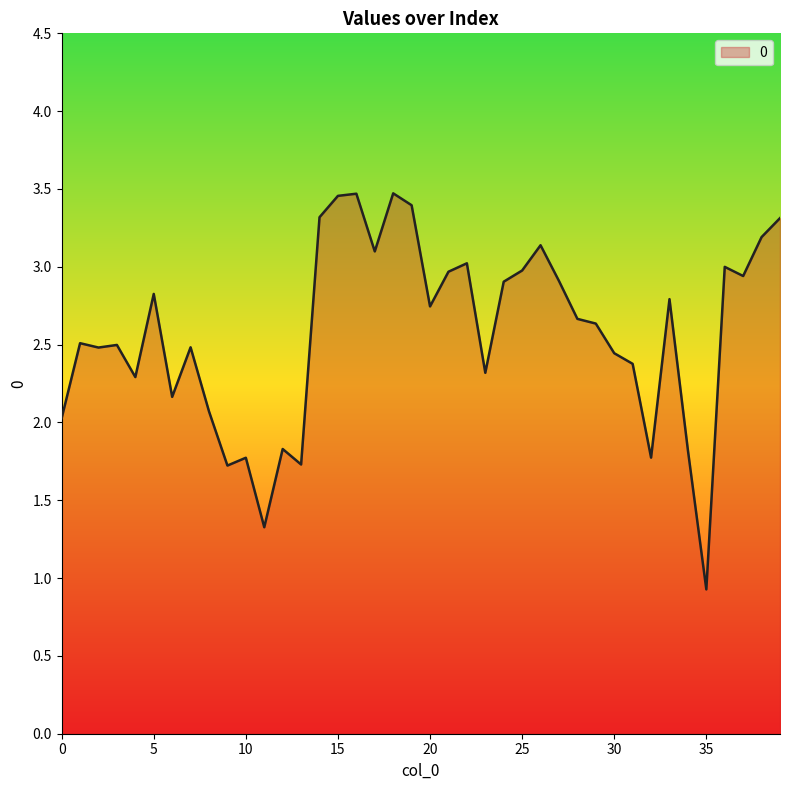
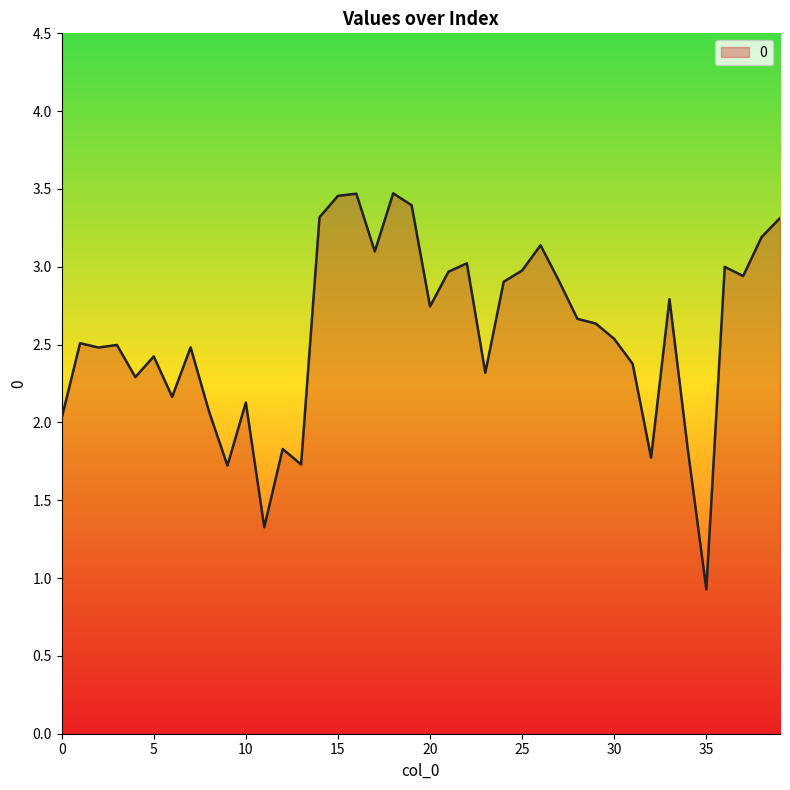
5: 2.83 -> 2.42
10: 1.77 -> 2.13
30: 2.44 -> 2.54
